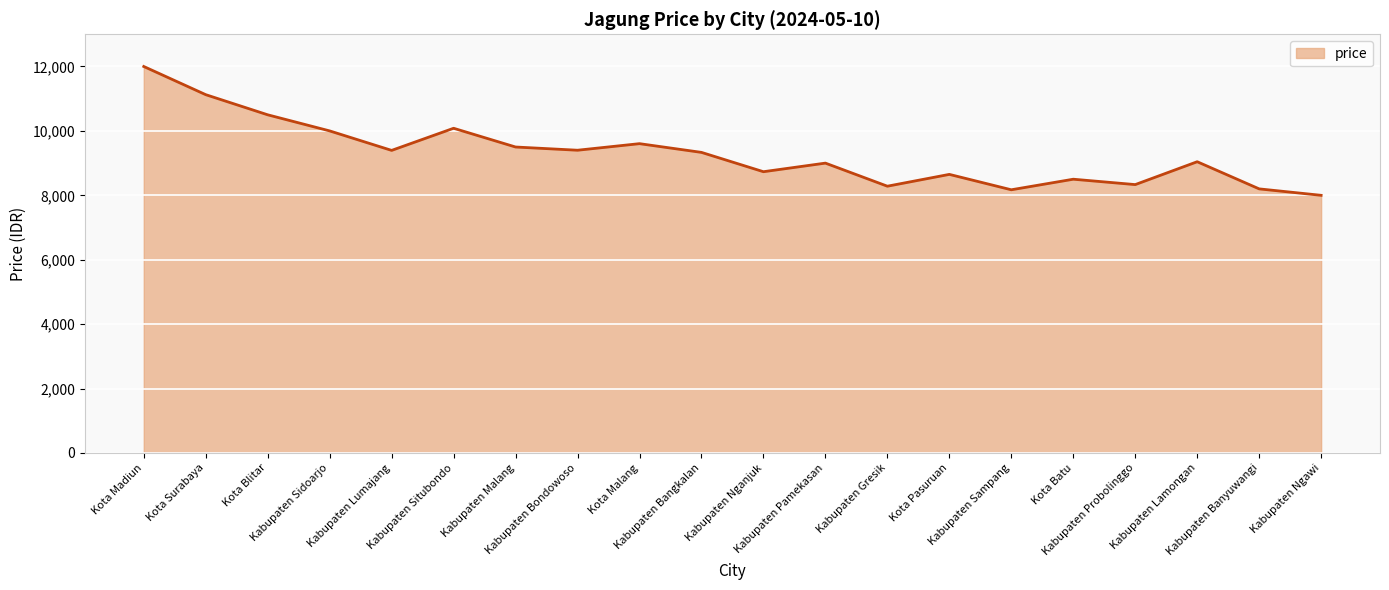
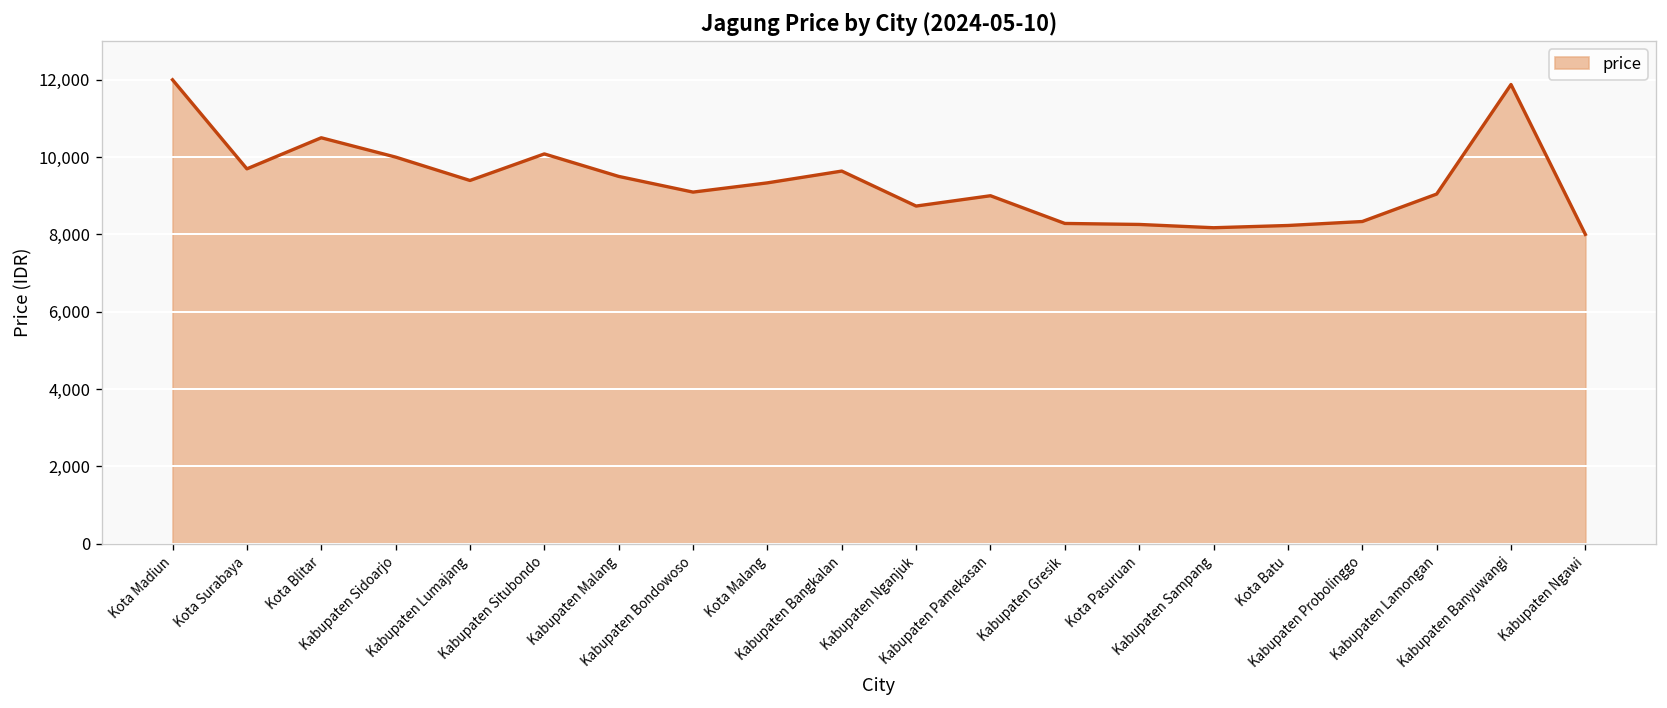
Kota Surabaya: 11,100 -> 9,700
Kabupaten Bondowoso: 9,400 -> 9,100
Kota Malang: 9,600 -> 9,300
Kabupaten Bangkalan: 9,300 -> 9,600
Kota Pasuruan: 8,700 -> 8,300
Kota Batu: 8,500 -> 8,200
Kabupaten Banyuwangi: 8,200 -> 11,900
